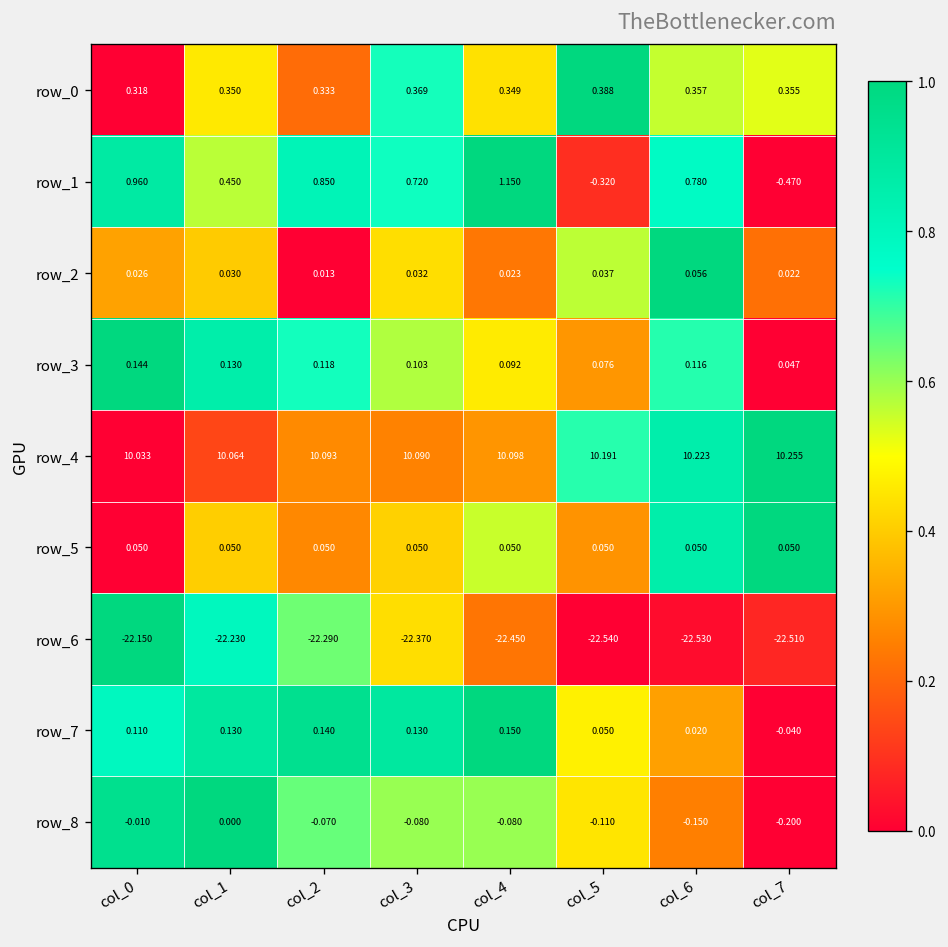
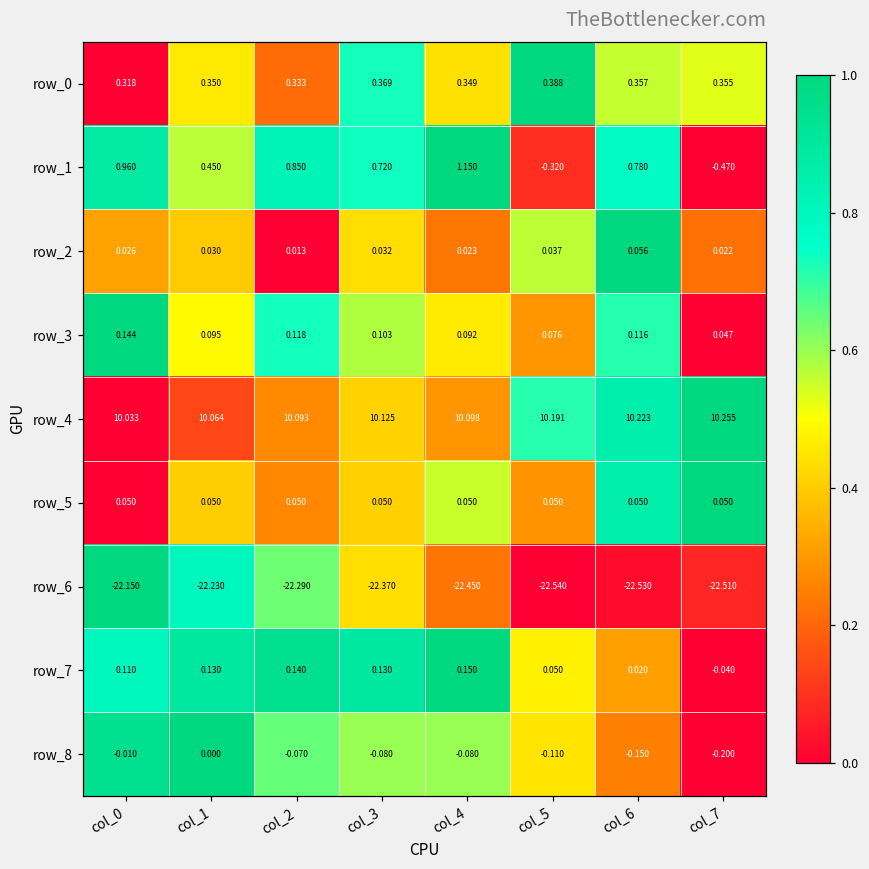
row_3, col_1: 0.130 -> 0.095
row_4, col_3: 10.090 -> 10.125
